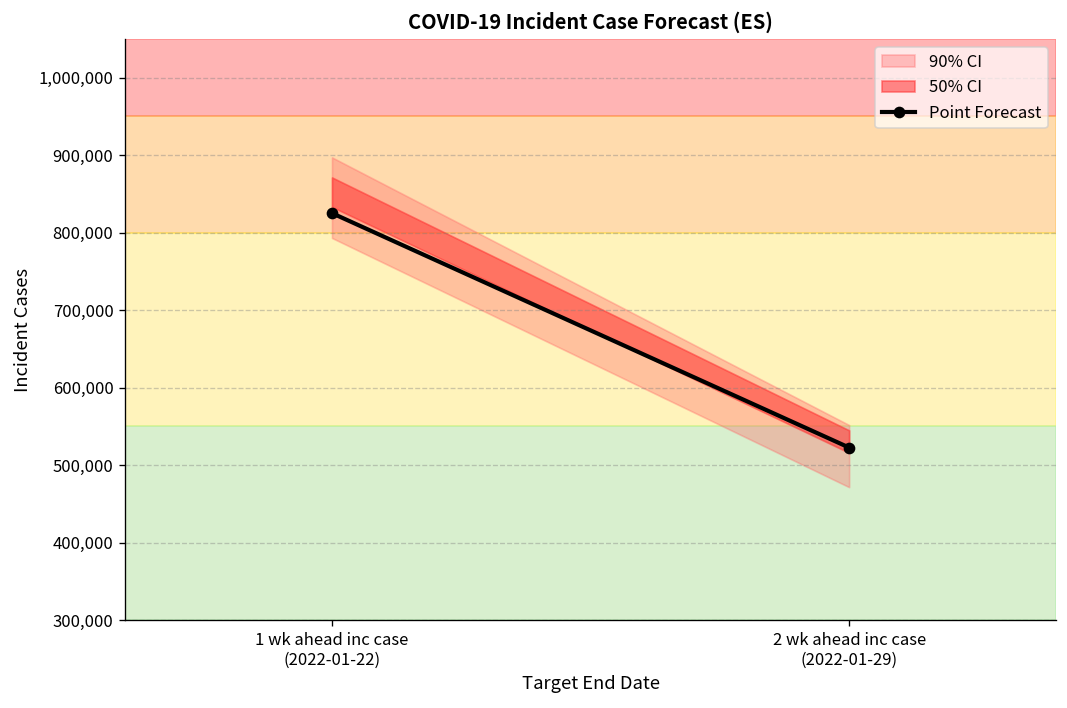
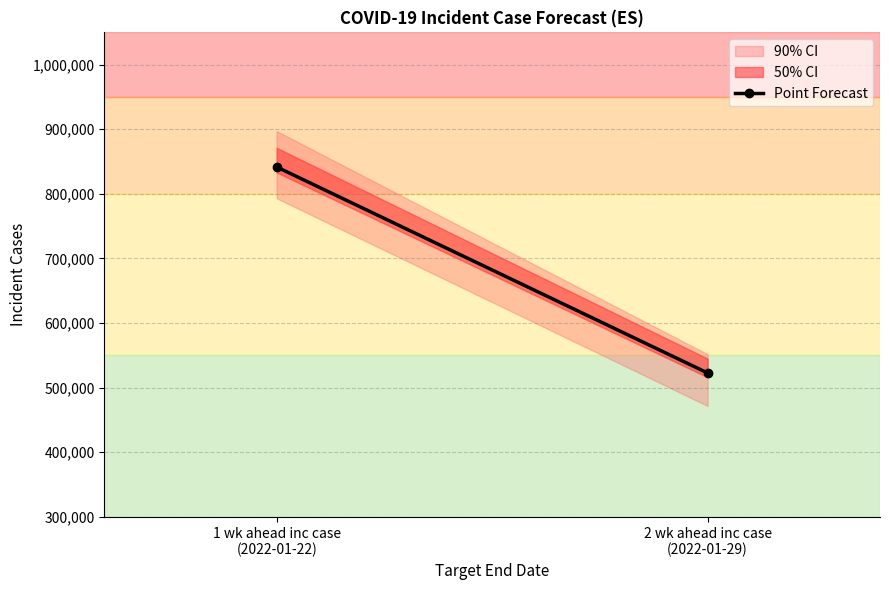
Point Forecast, 1 wk ahead inc case (2022-01-22): 830,000 -> 840,000
